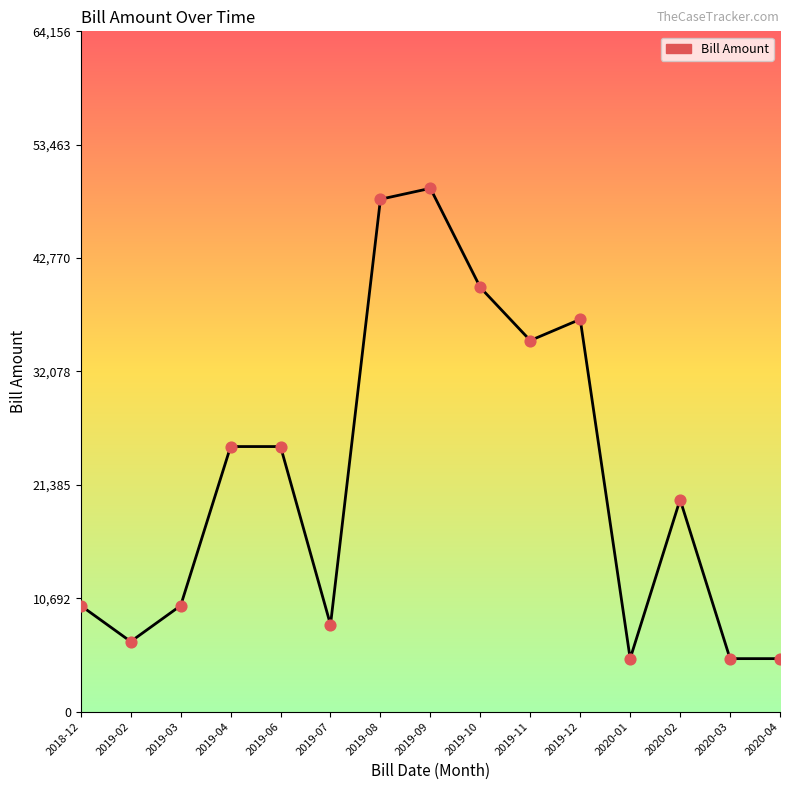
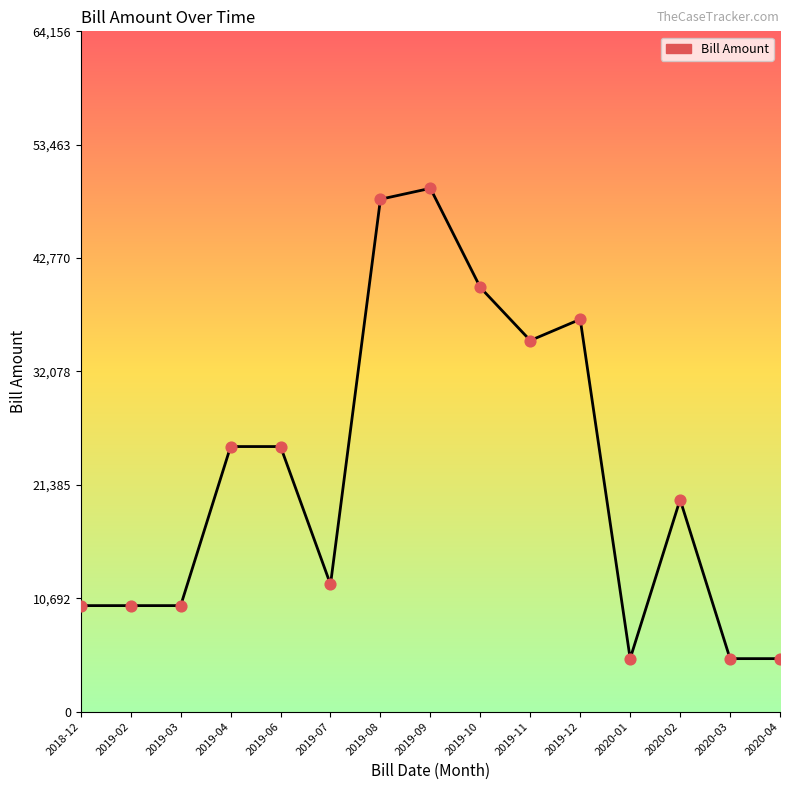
2019-02: 6,600 -> 10,000
2019-07: 8,200 -> 12,000
